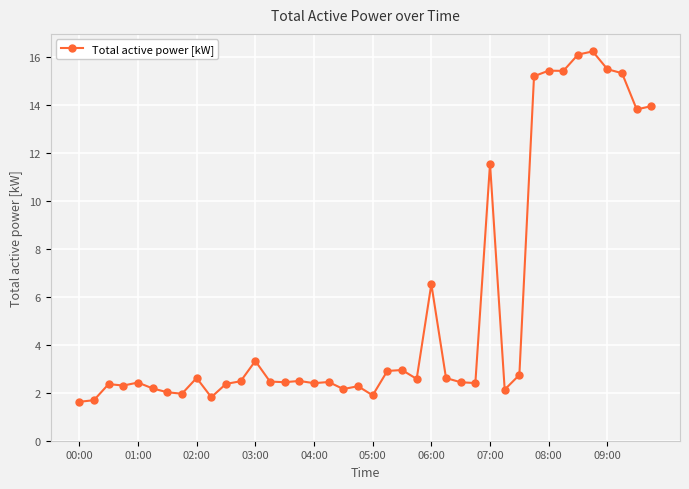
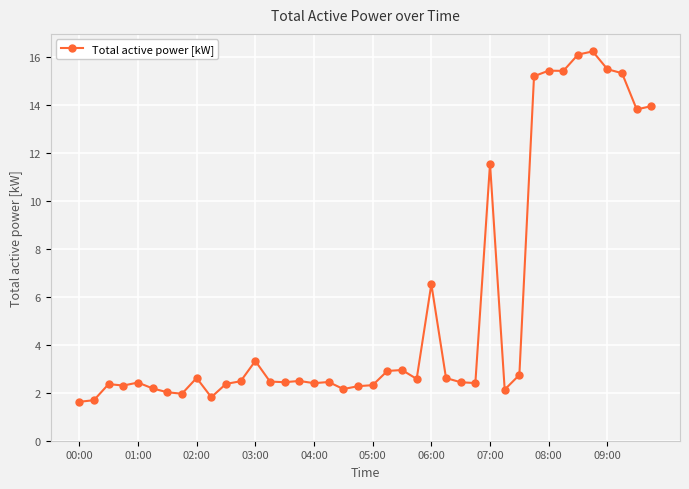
05:00: 1.9 -> 2.3
